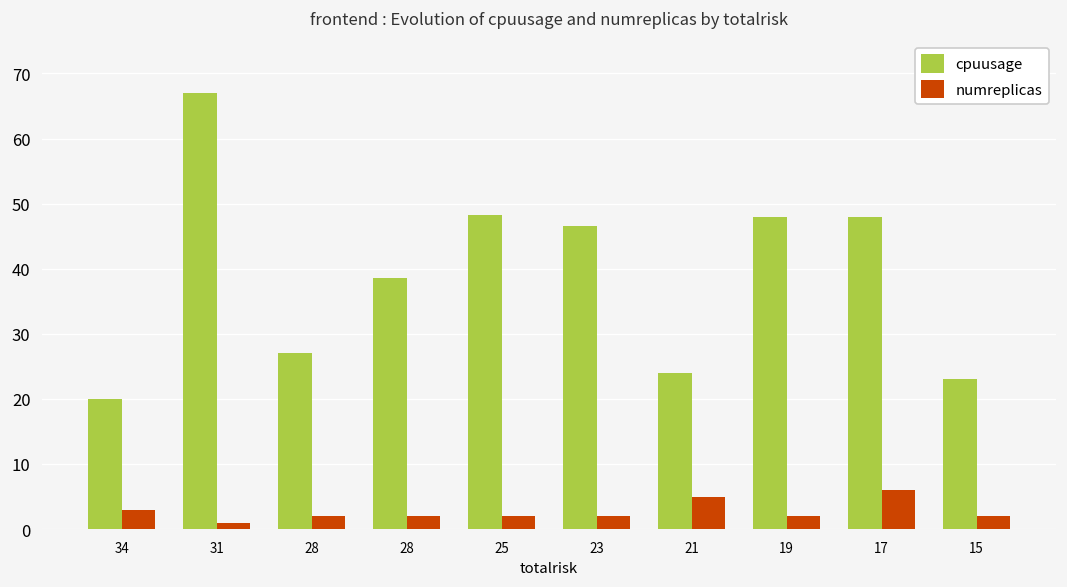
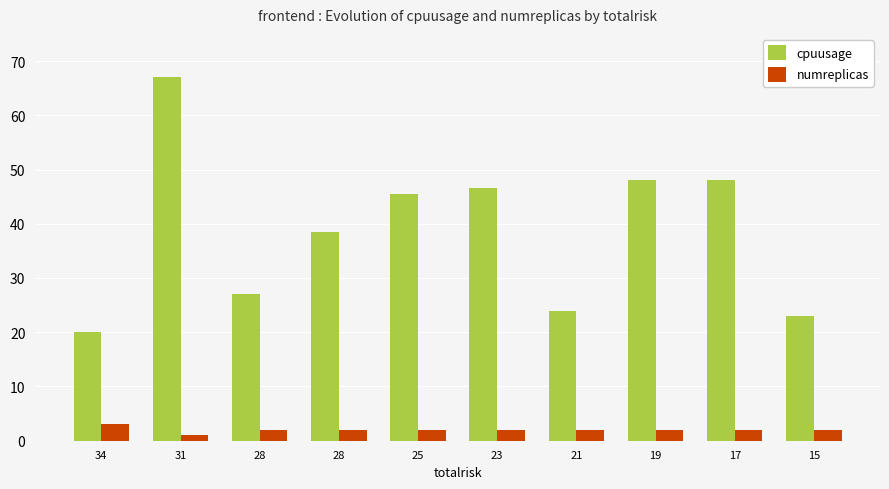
cpuusage, 25: 48 -> 46
numreplicas, 21: 5 -> 2
numreplicas, 17: 6 -> 2
